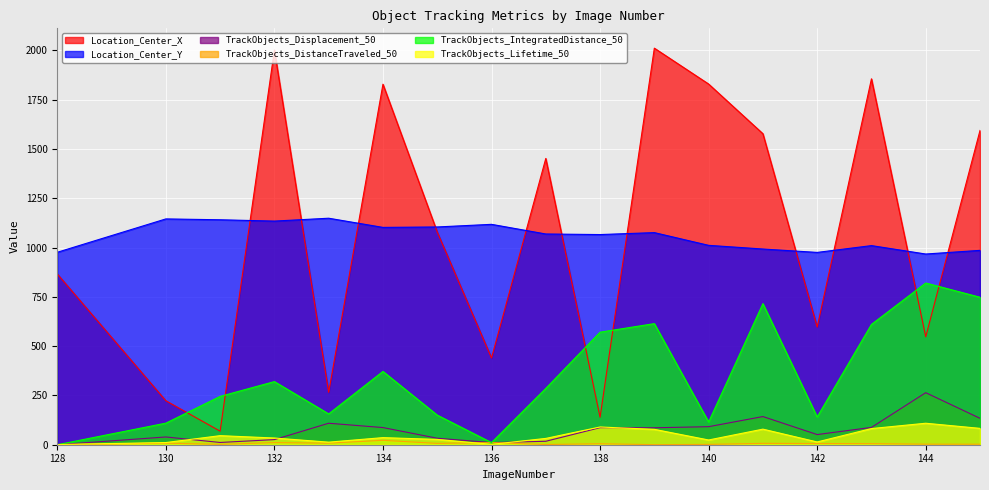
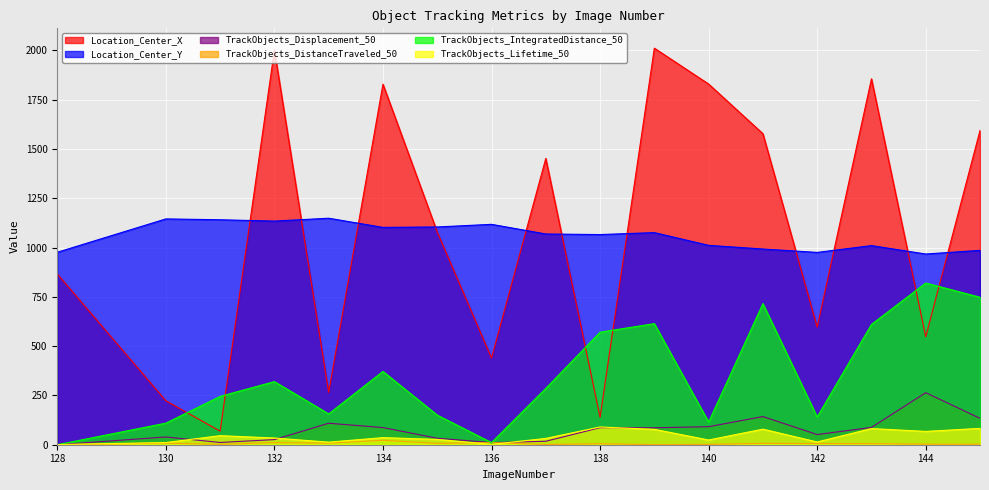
TrackObjects_Lifetime_50, 144: 110 -> 70
